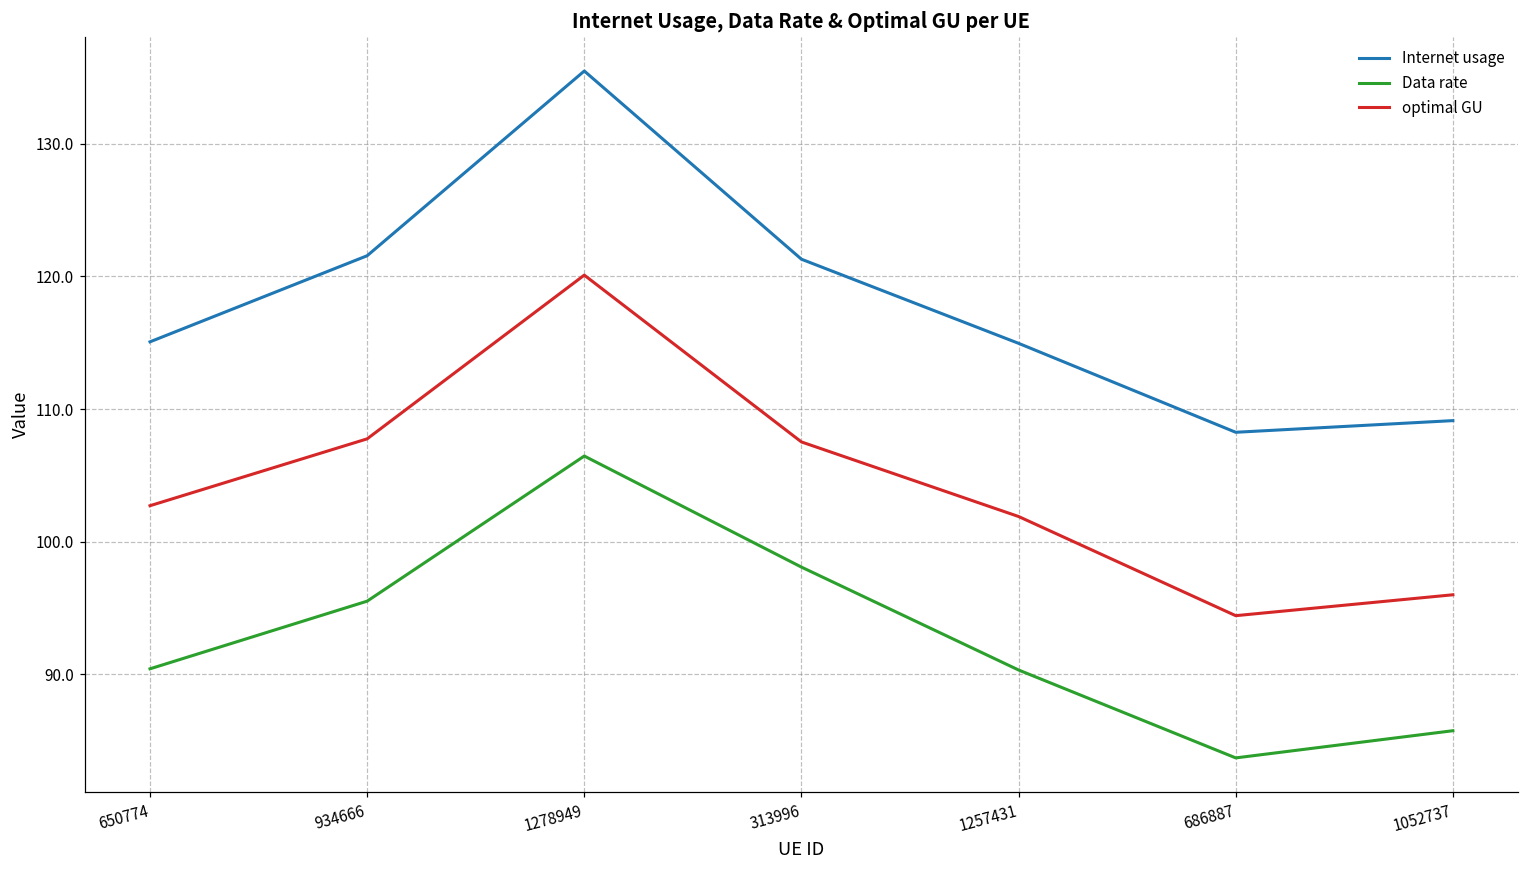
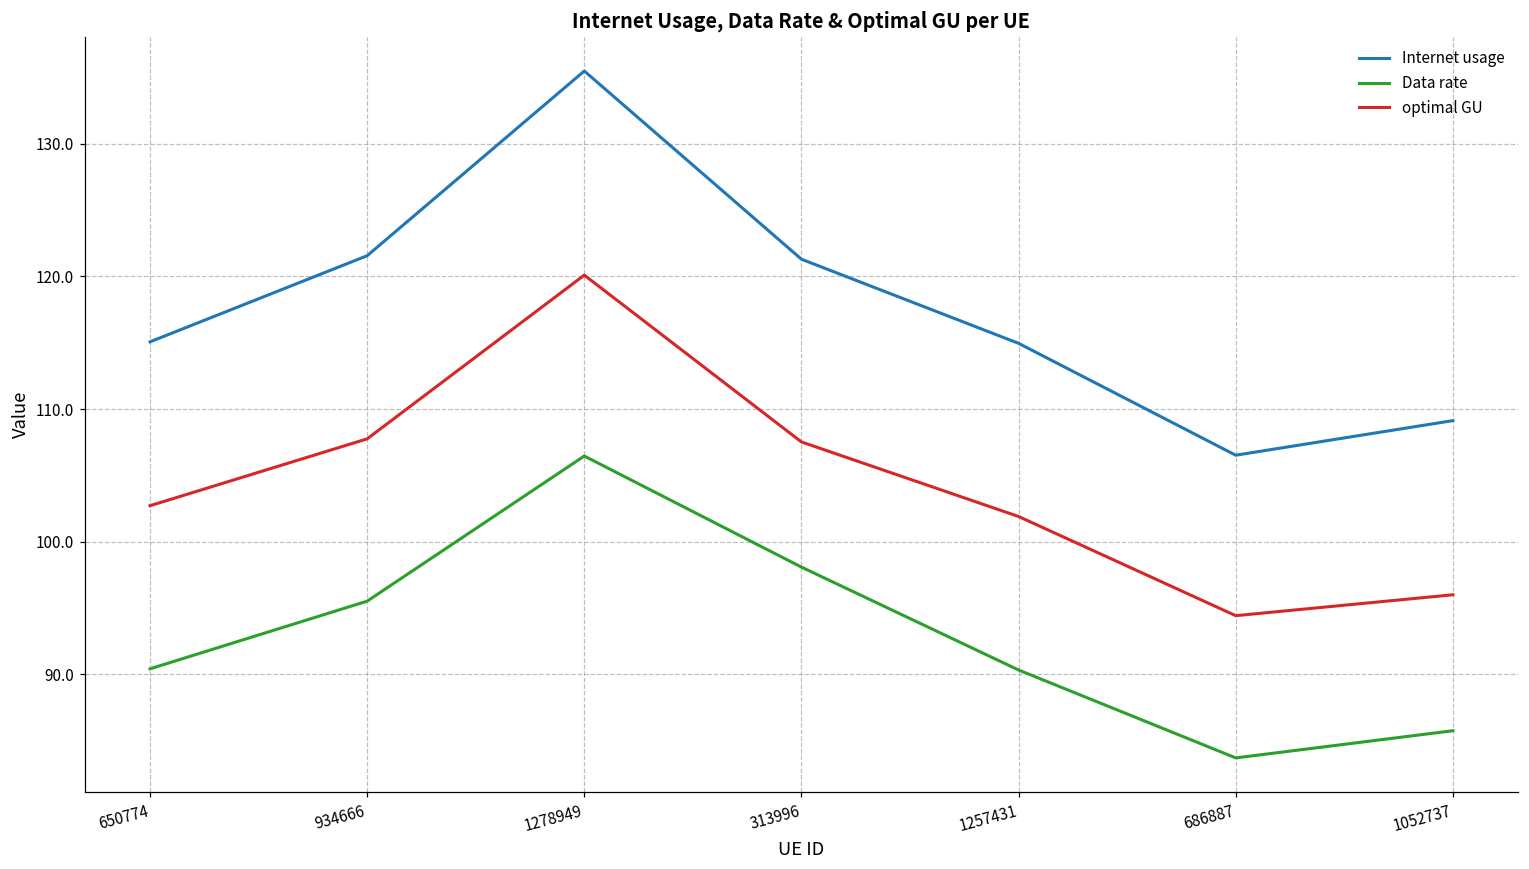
Internet usage, 686887: 108.2 -> 106.5
